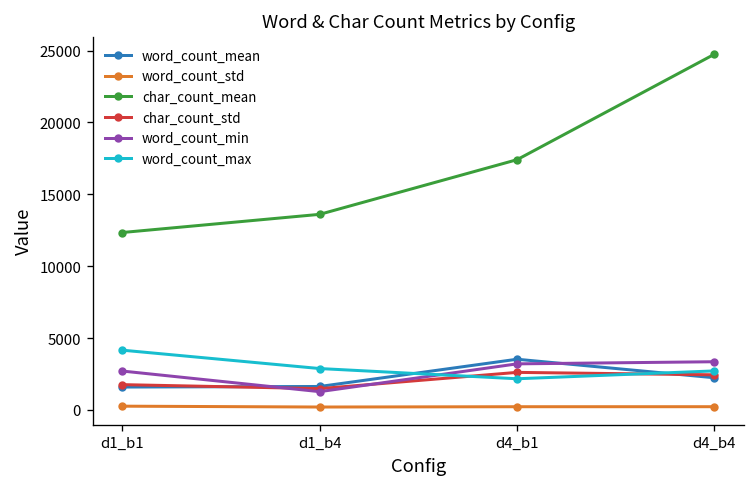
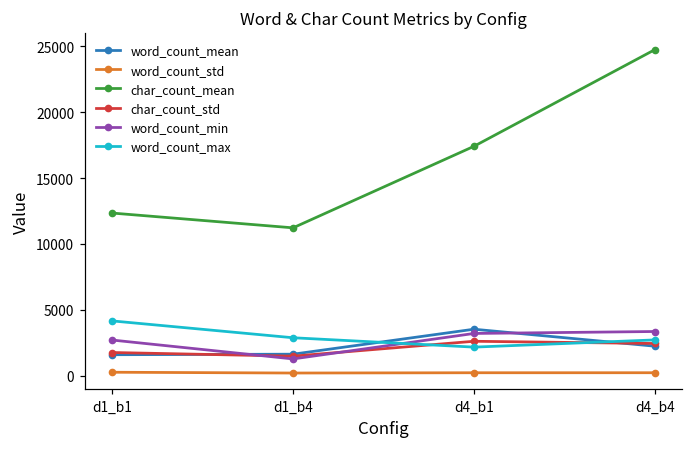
char_count_mean, d1_b4: 13600 -> 11200
